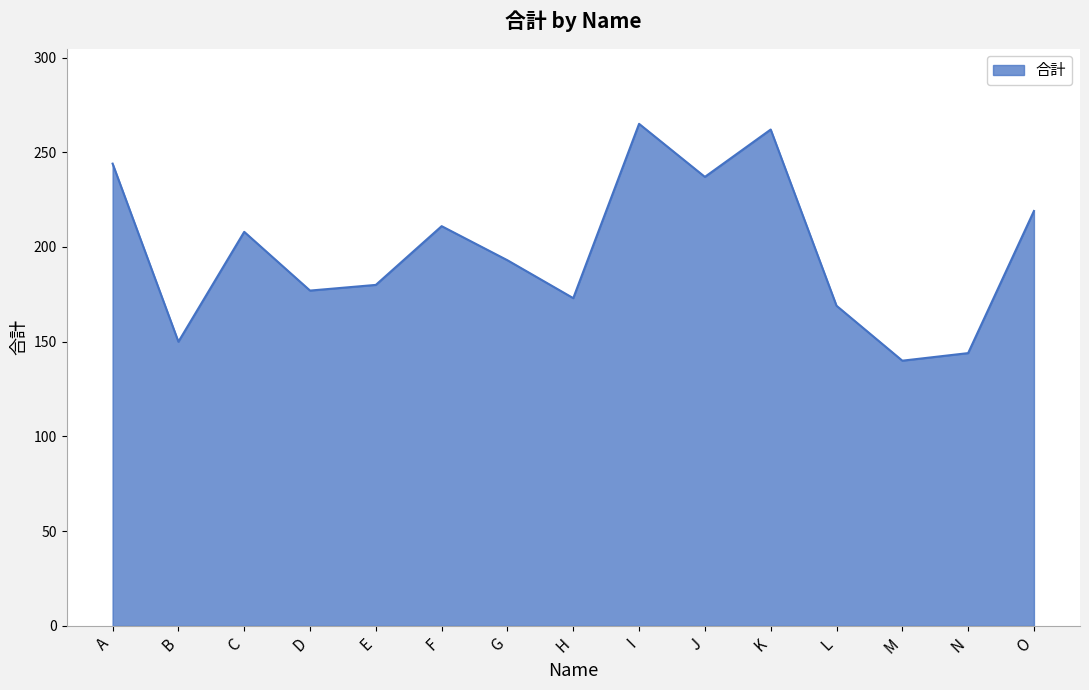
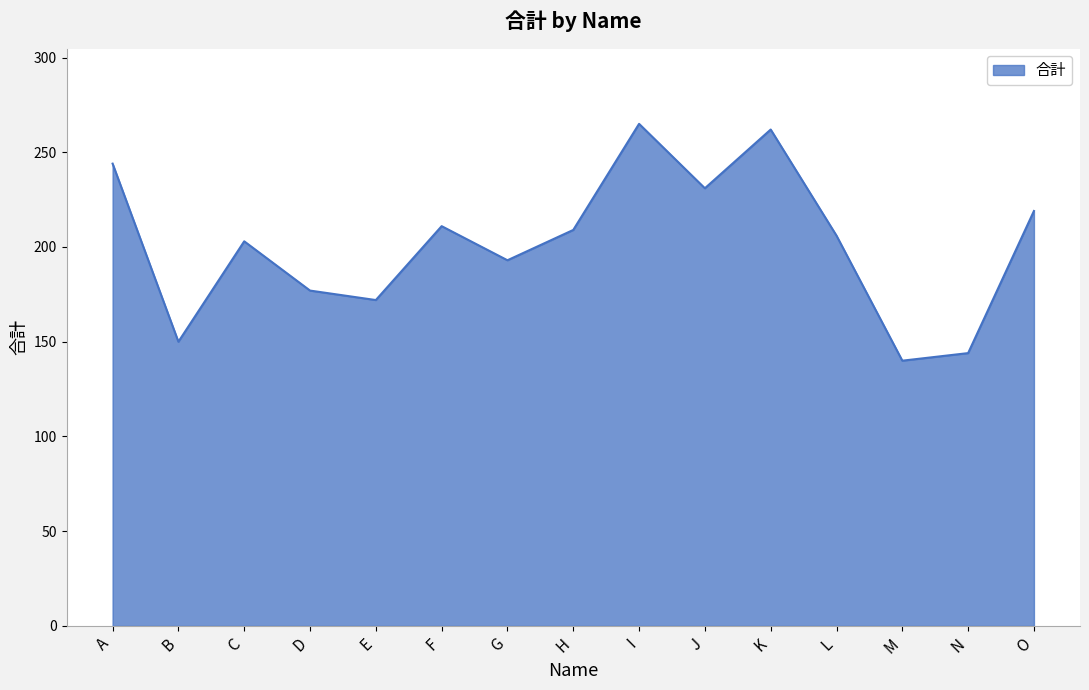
C: 208 -> 203
E: 180 -> 172
H: 173 -> 209
J: 237 -> 231
L: 169 -> 206
